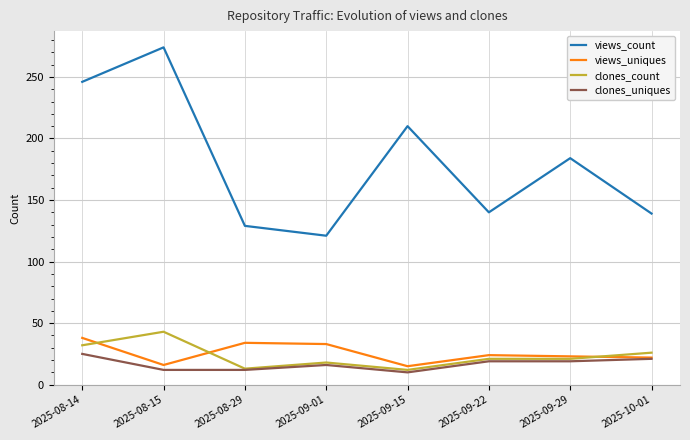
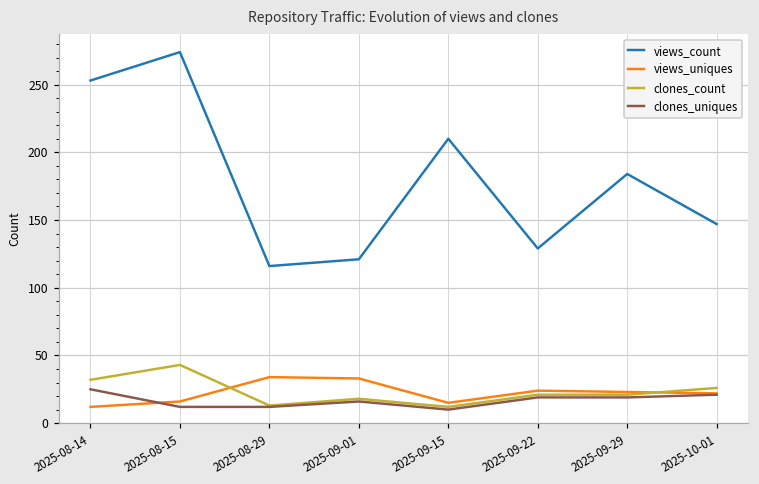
views_count, 2025-08-14: 246 -> 253
views_uniques, 2025-08-14: 38 -> 12
views_count, 2025-08-29: 129 -> 116
views_count, 2025-09-22: 140 -> 129
views_count, 2025-10-01: 139 -> 147
